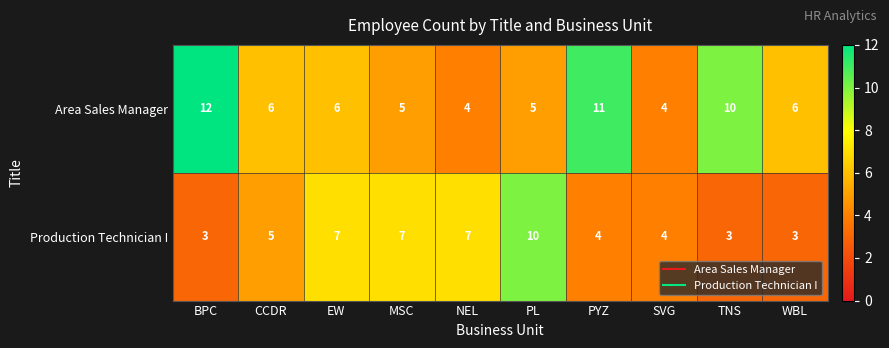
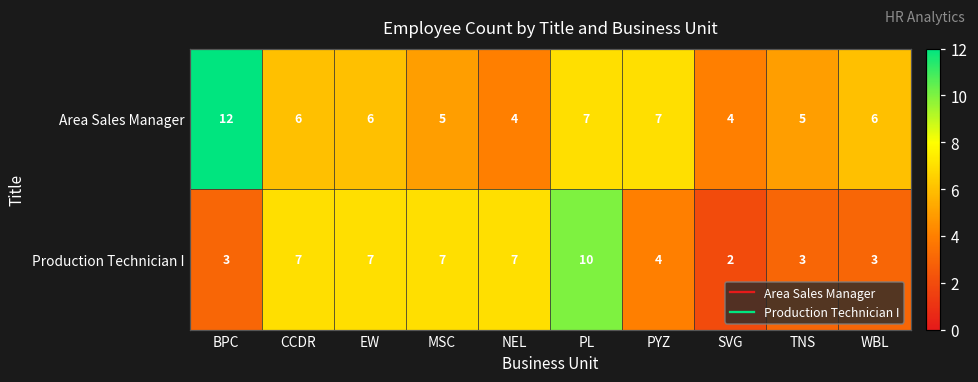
Area Sales Manager, PL: 5 -> 7
Area Sales Manager, PYZ: 11 -> 7
Area Sales Manager, TNS: 10 -> 5
Production Technician I, CCDR: 5 -> 7
Production Technician I, SVG: 4 -> 2
